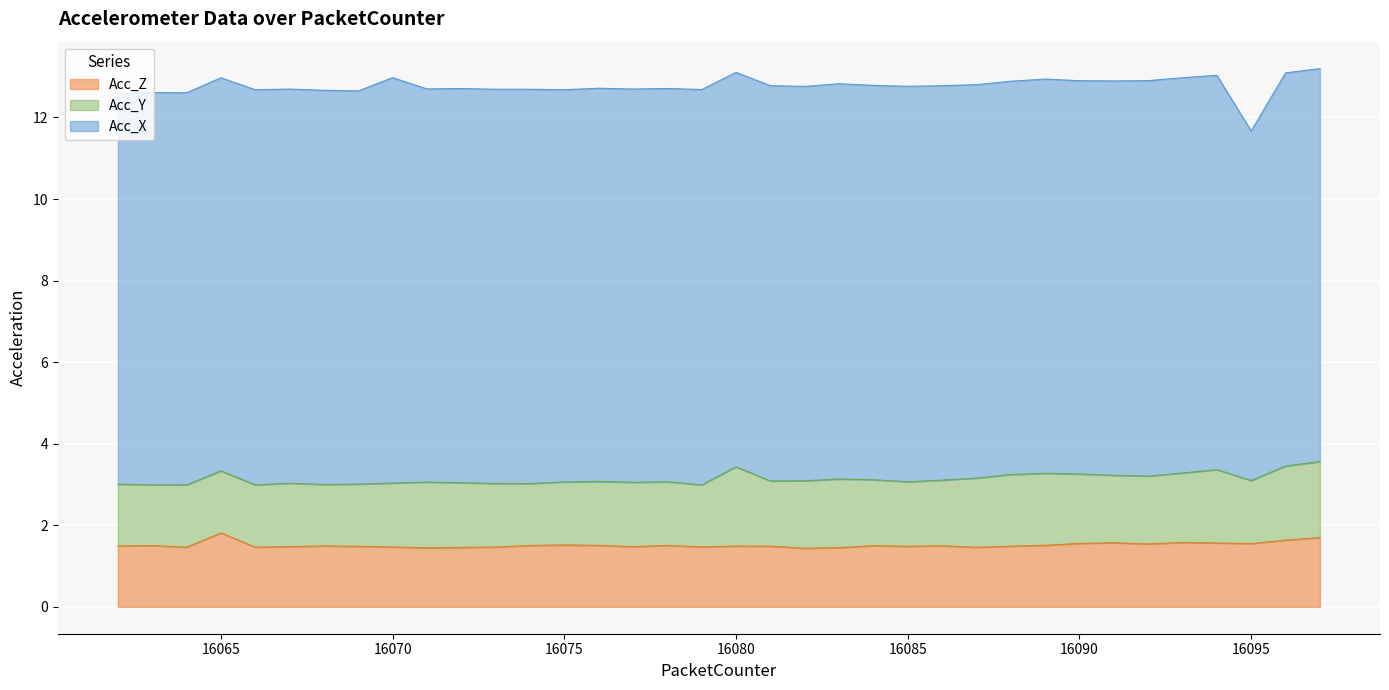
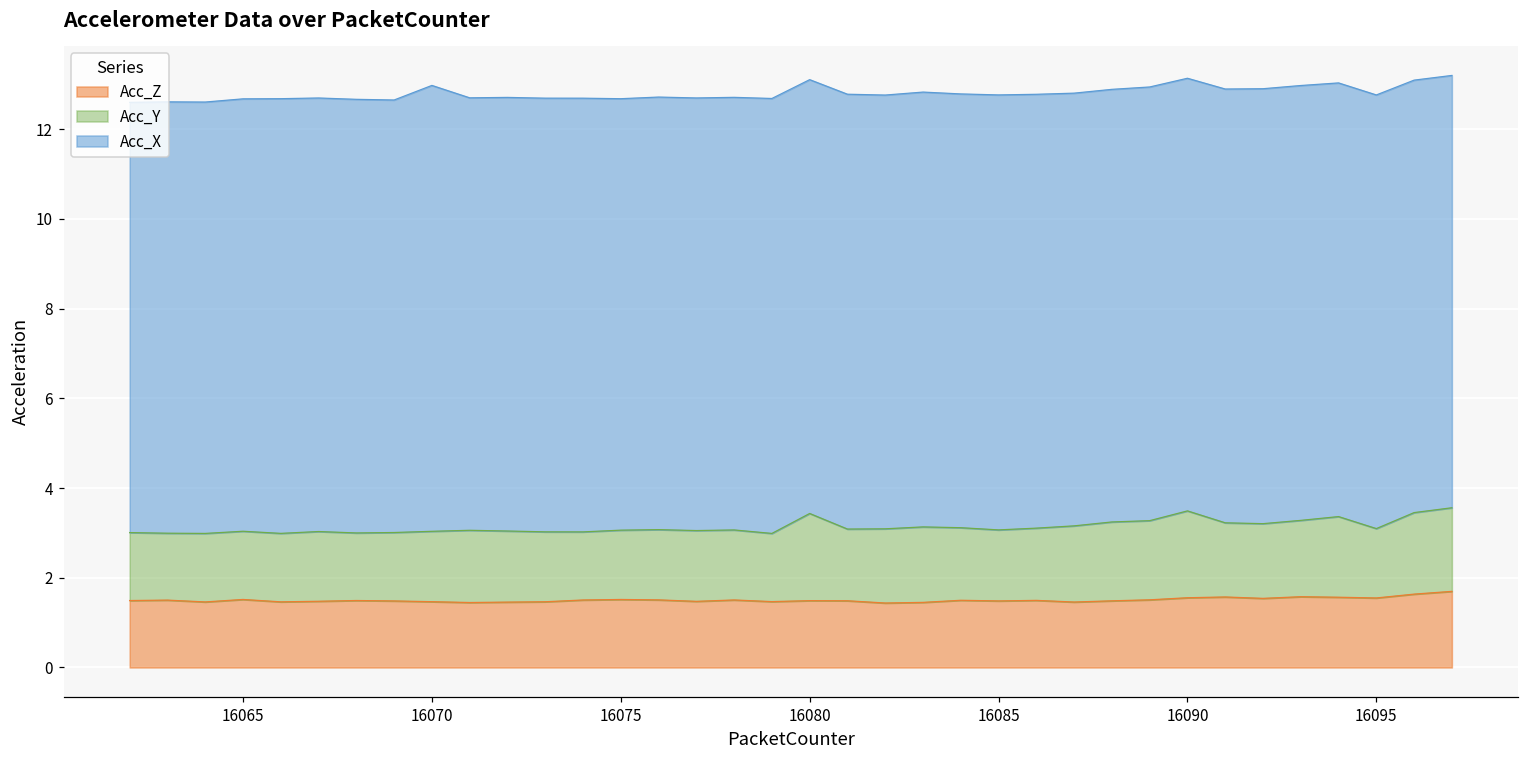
Acc_Z, 16065: 1.8 -> 1.5
Acc_Y, 16090: 1.7 -> 1.9
Acc_X, 16095: 8.6 -> 9.7
